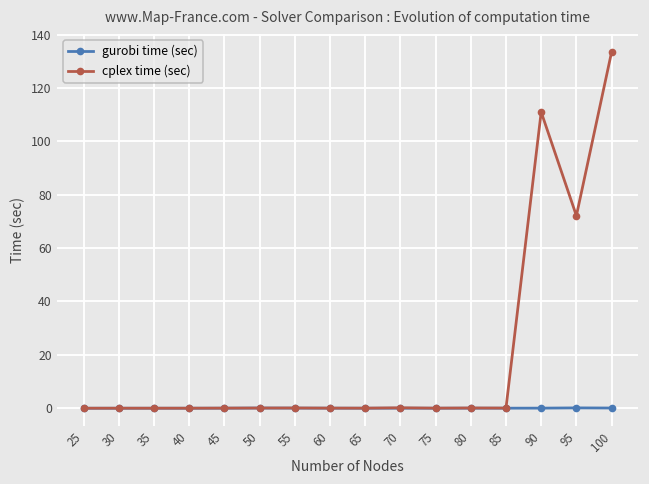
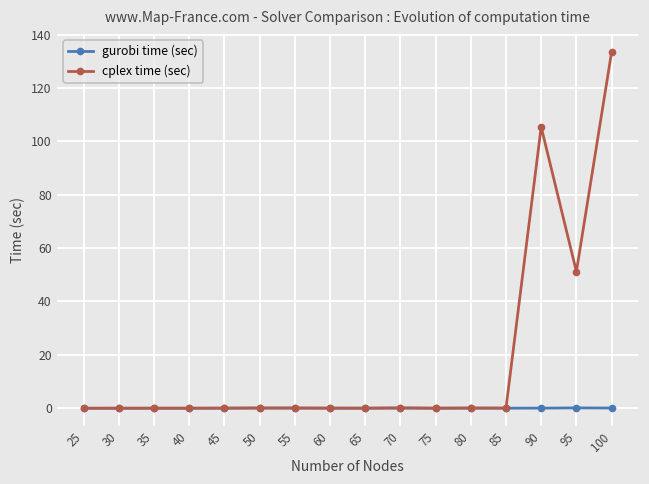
cplex time (sec), 90: 111 -> 105
cplex time (sec), 95: 72 -> 51
